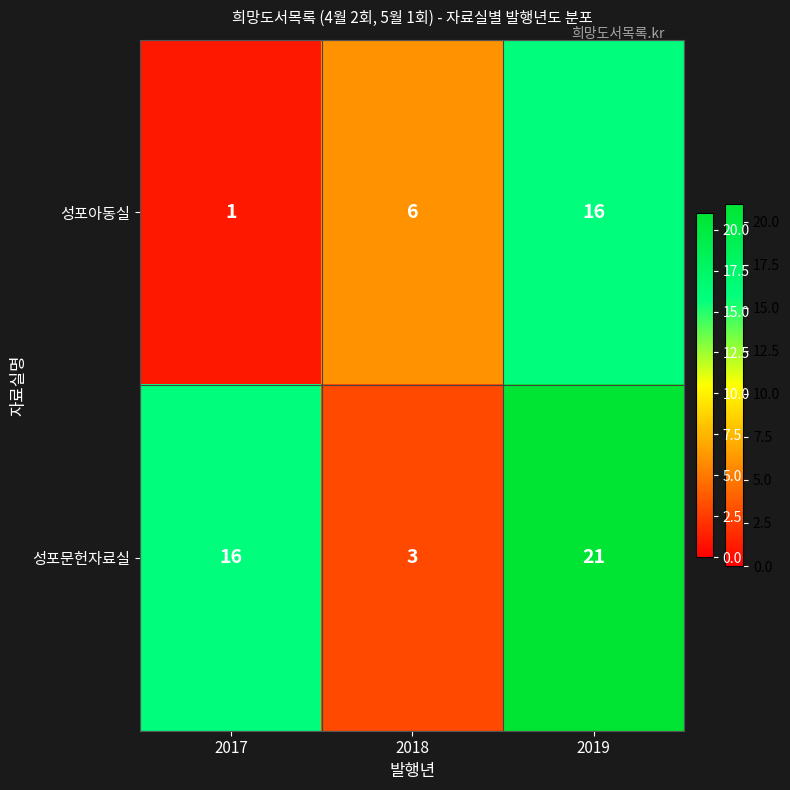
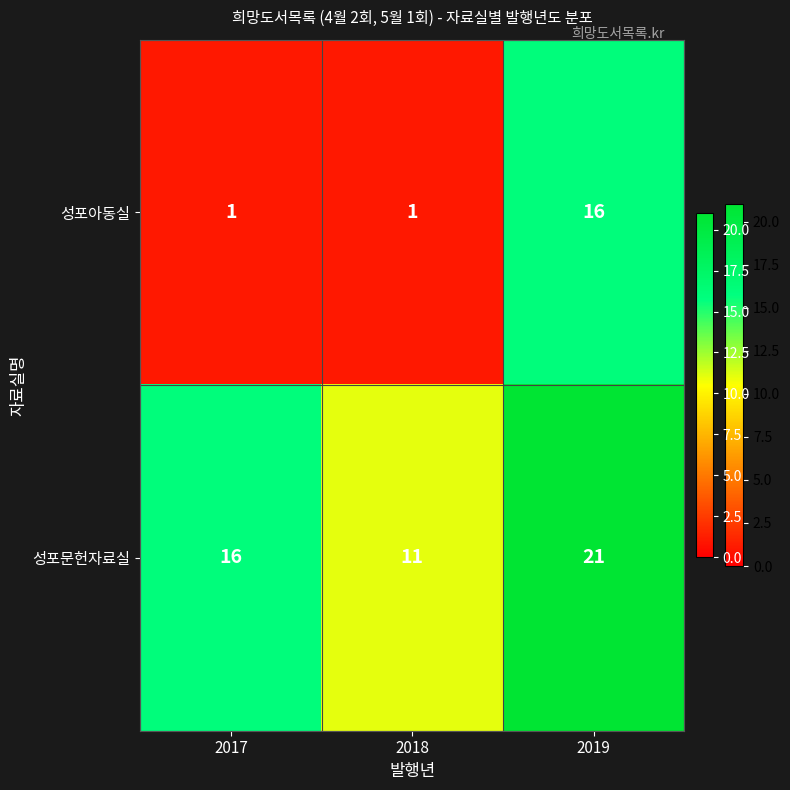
성포아동실, 2018: 6 -> 1
성포문헌자료실, 2018: 3 -> 11
